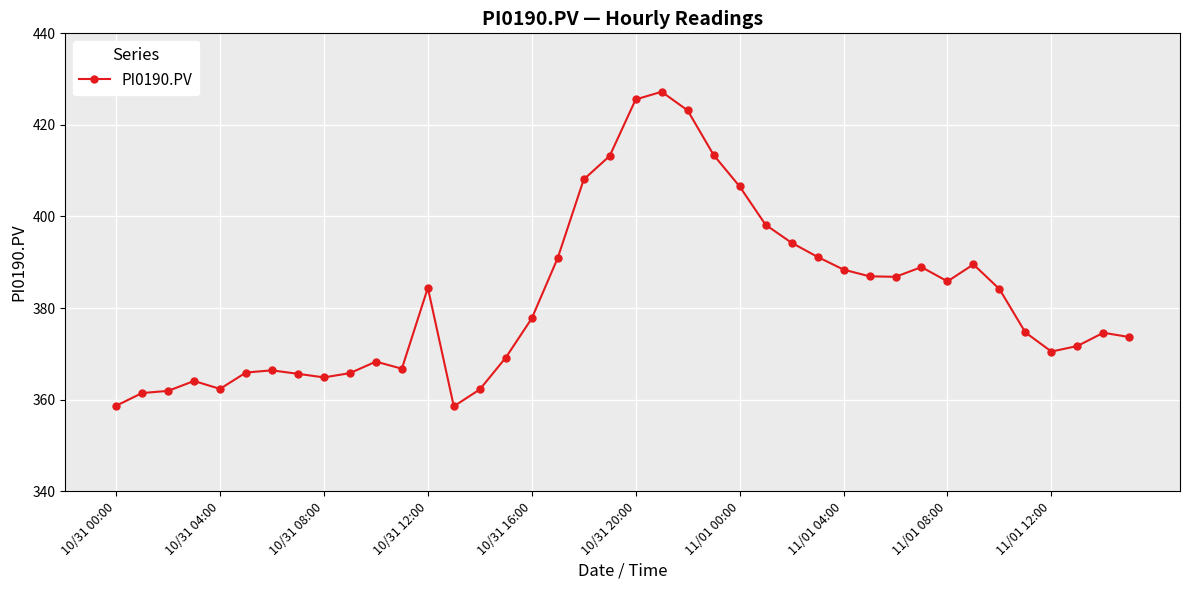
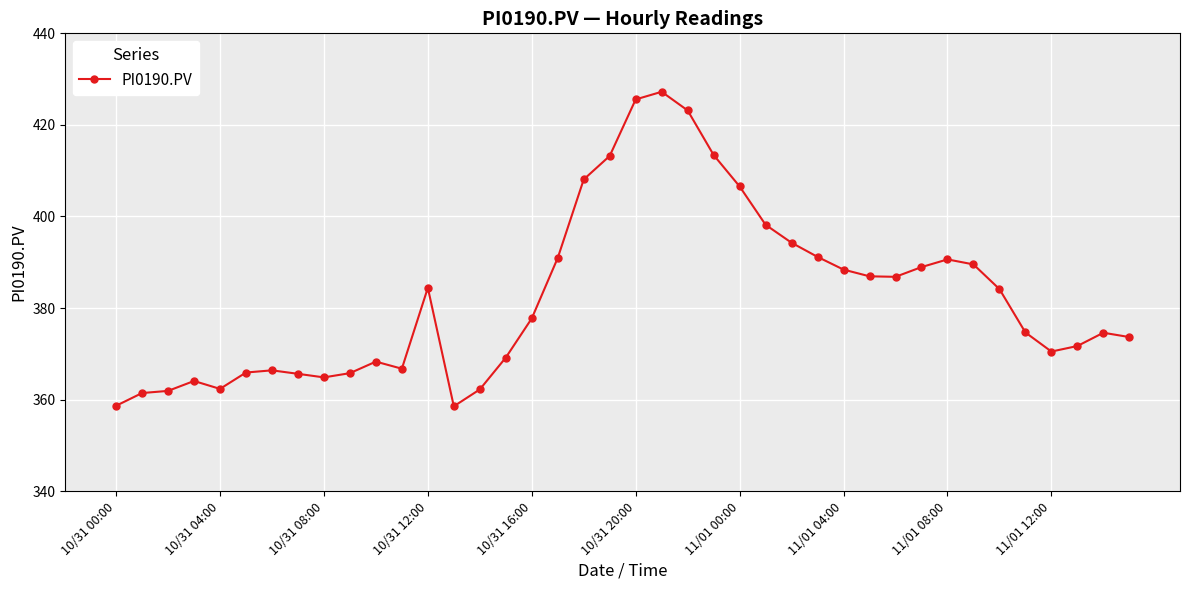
11/01 08:00: 386 -> 391
